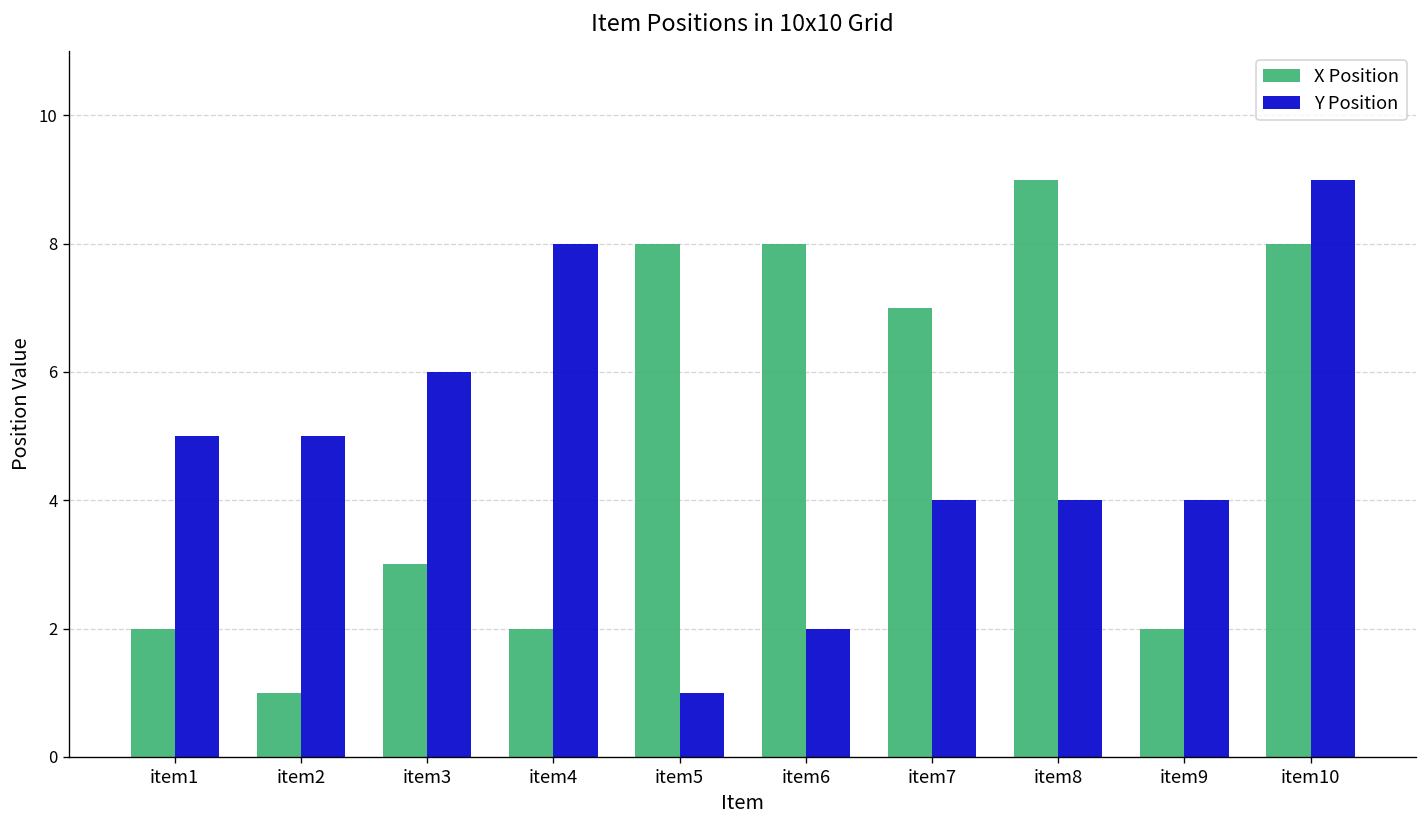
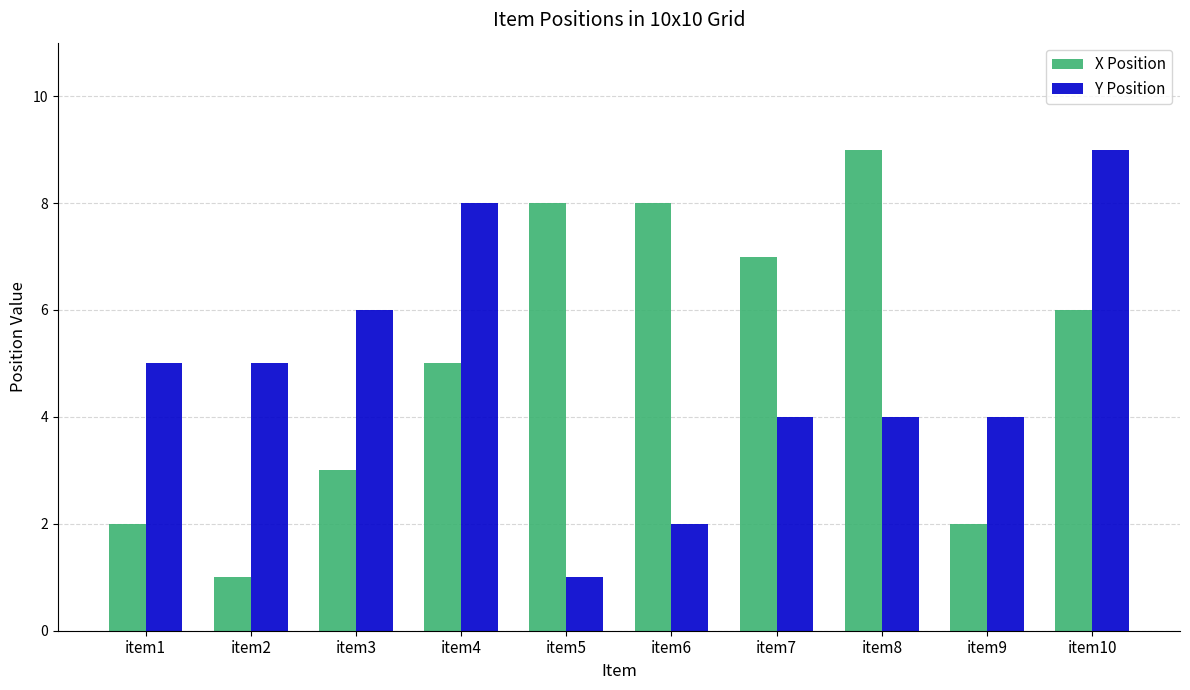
X Position, item4: 2 -> 5
X Position, item10: 8 -> 6
